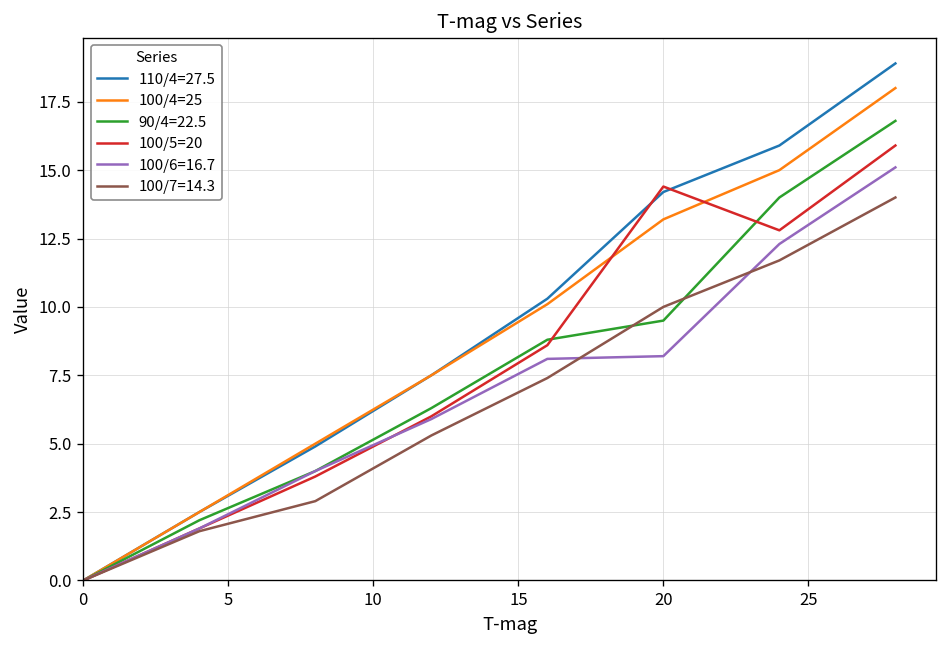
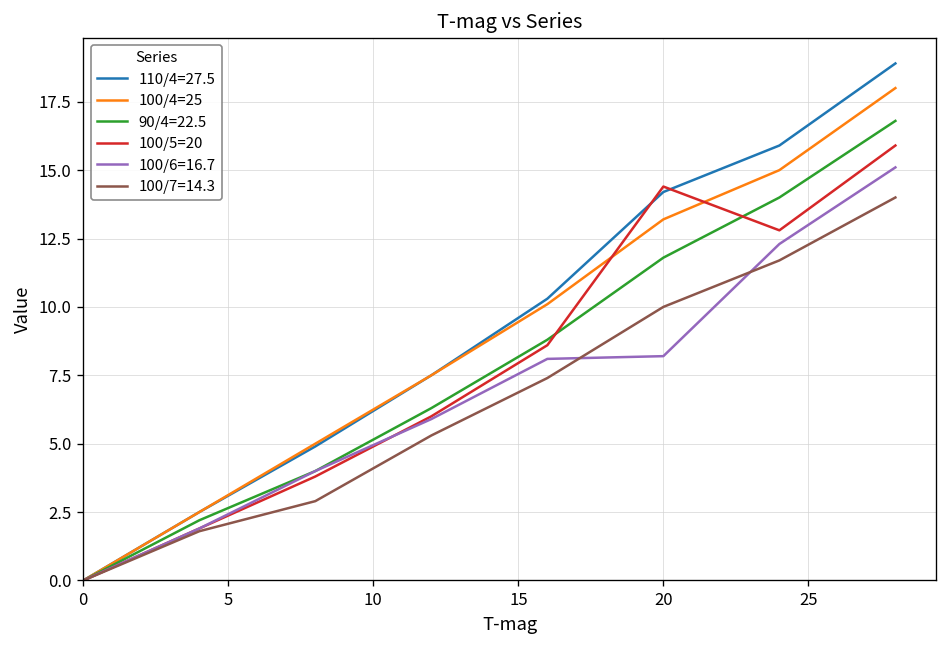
90/4=22.5, 20: 9.5 -> 11.8
